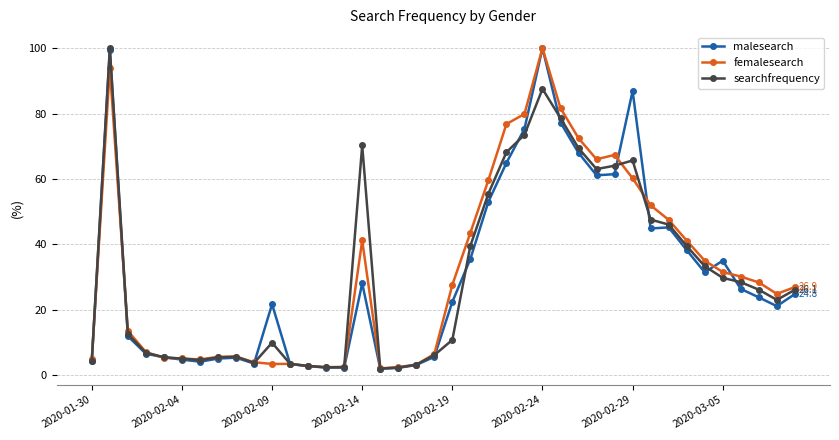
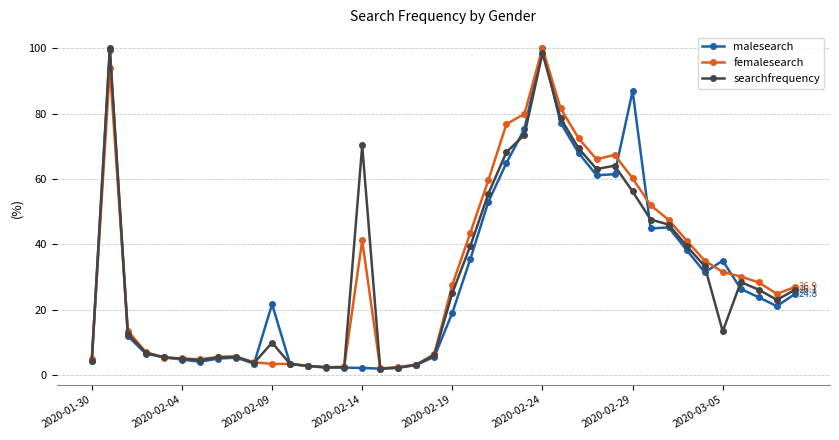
malesearch, 2020-02-14: 28 -> 2
malesearch, 2020-02-19: 22 -> 19
searchfrequency, 2020-02-19: 11 -> 25
searchfrequency, 2020-02-24: 88 -> 98
searchfrequency, 2020-02-29: 66 -> 56
searchfrequency, 2020-03-05: 30 -> 13
